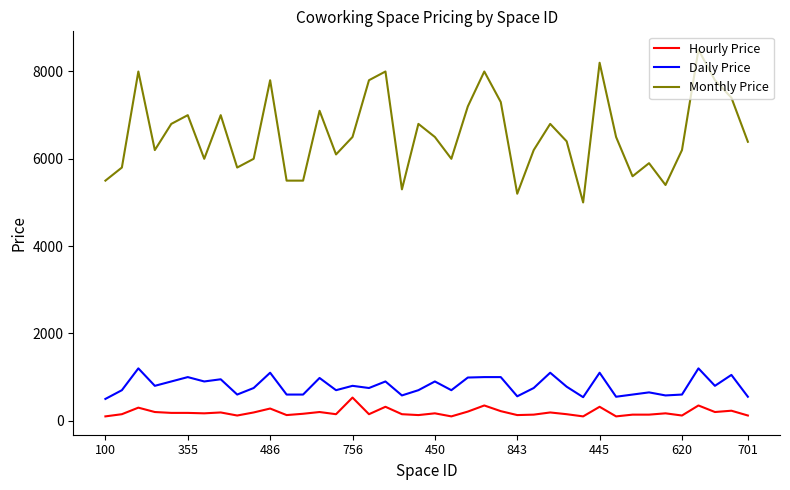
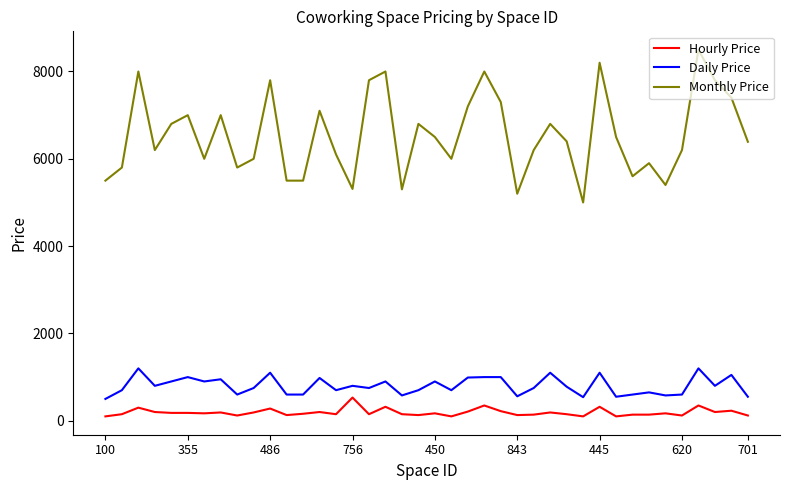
Monthly Price, 756: 6500 -> 5300
